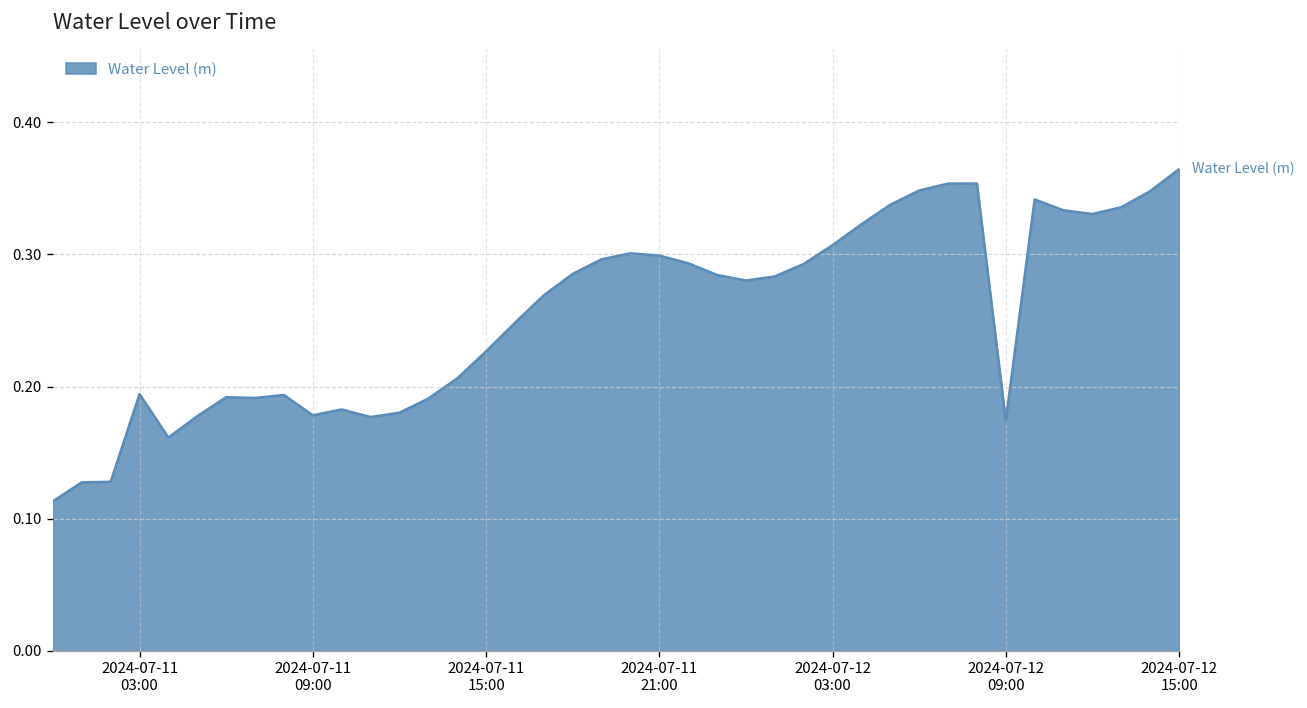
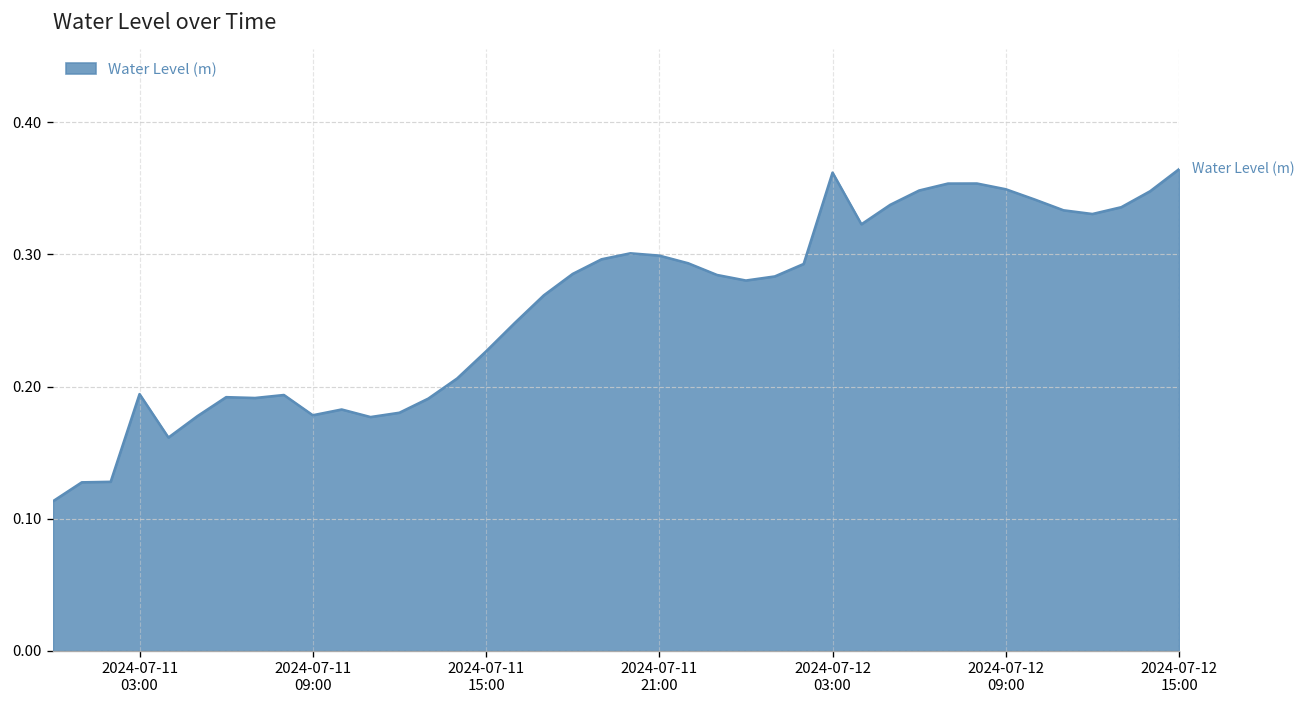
2024-07-12 03:00: 0.307 -> 0.362
2024-07-12 09:00: 0.174 -> 0.349
